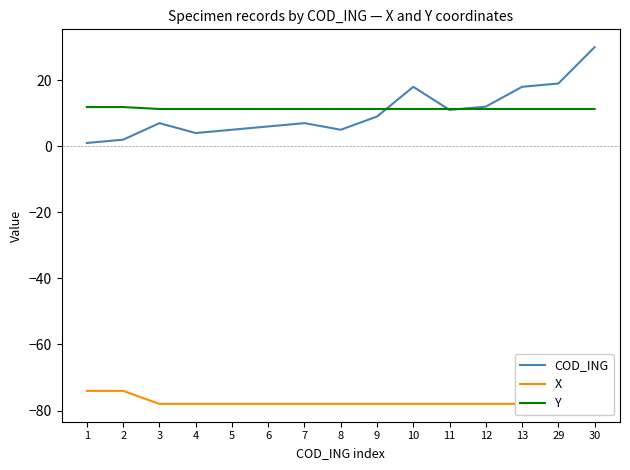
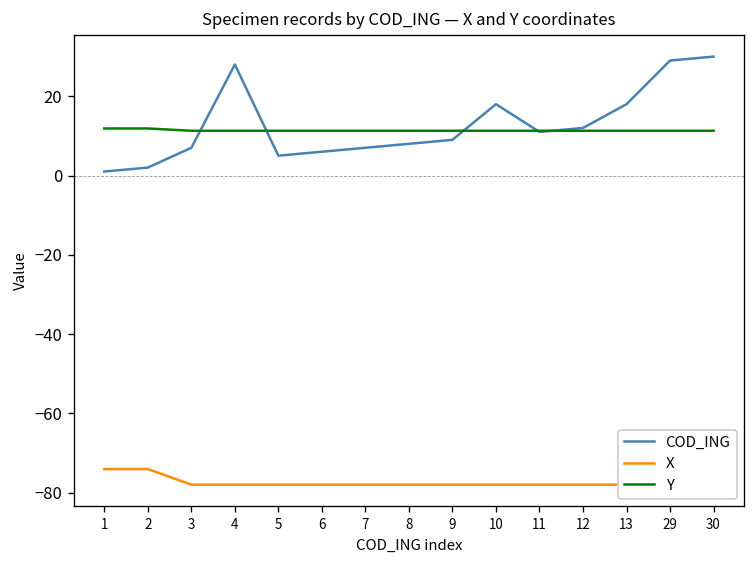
COD_ING, 4: 4 -> 28
COD_ING, 8: 5 -> 8
COD_ING, 29: 19 -> 29
